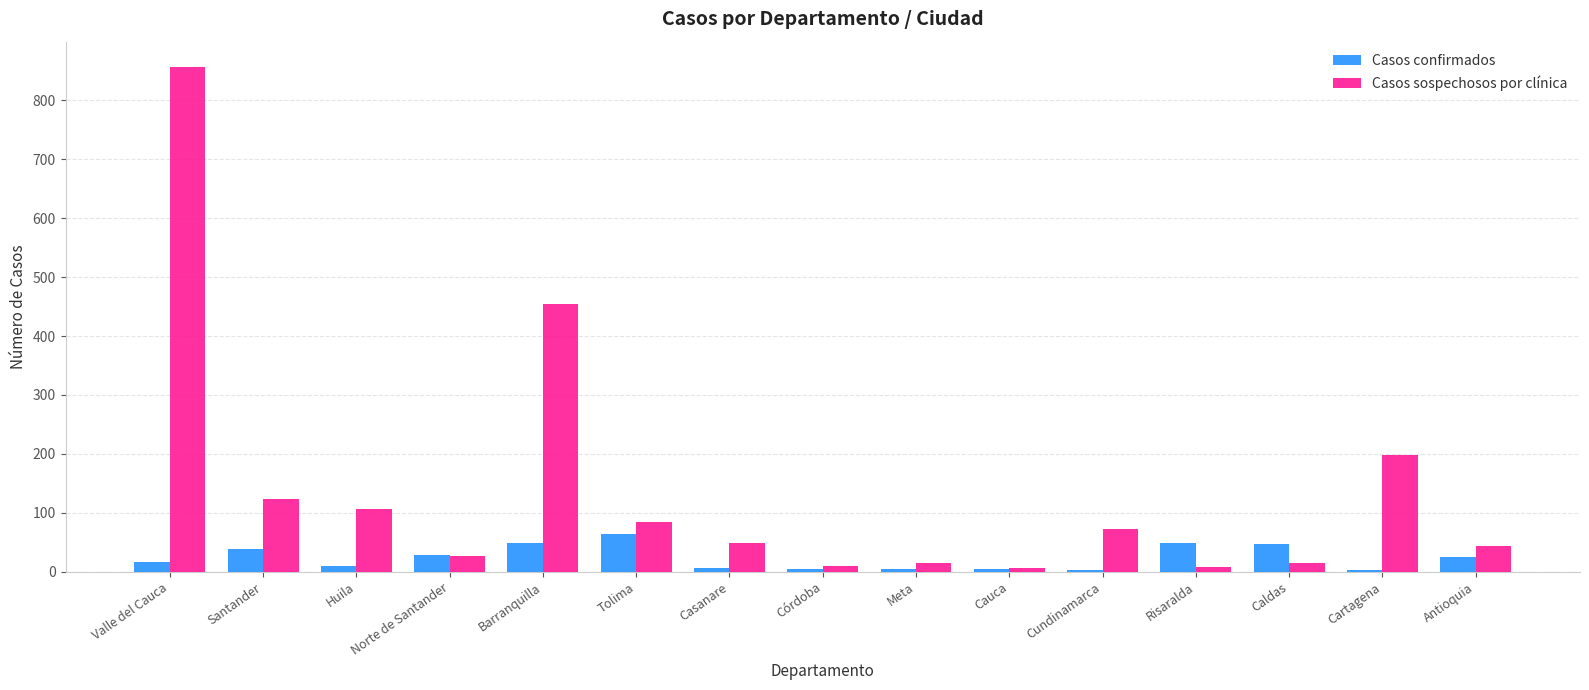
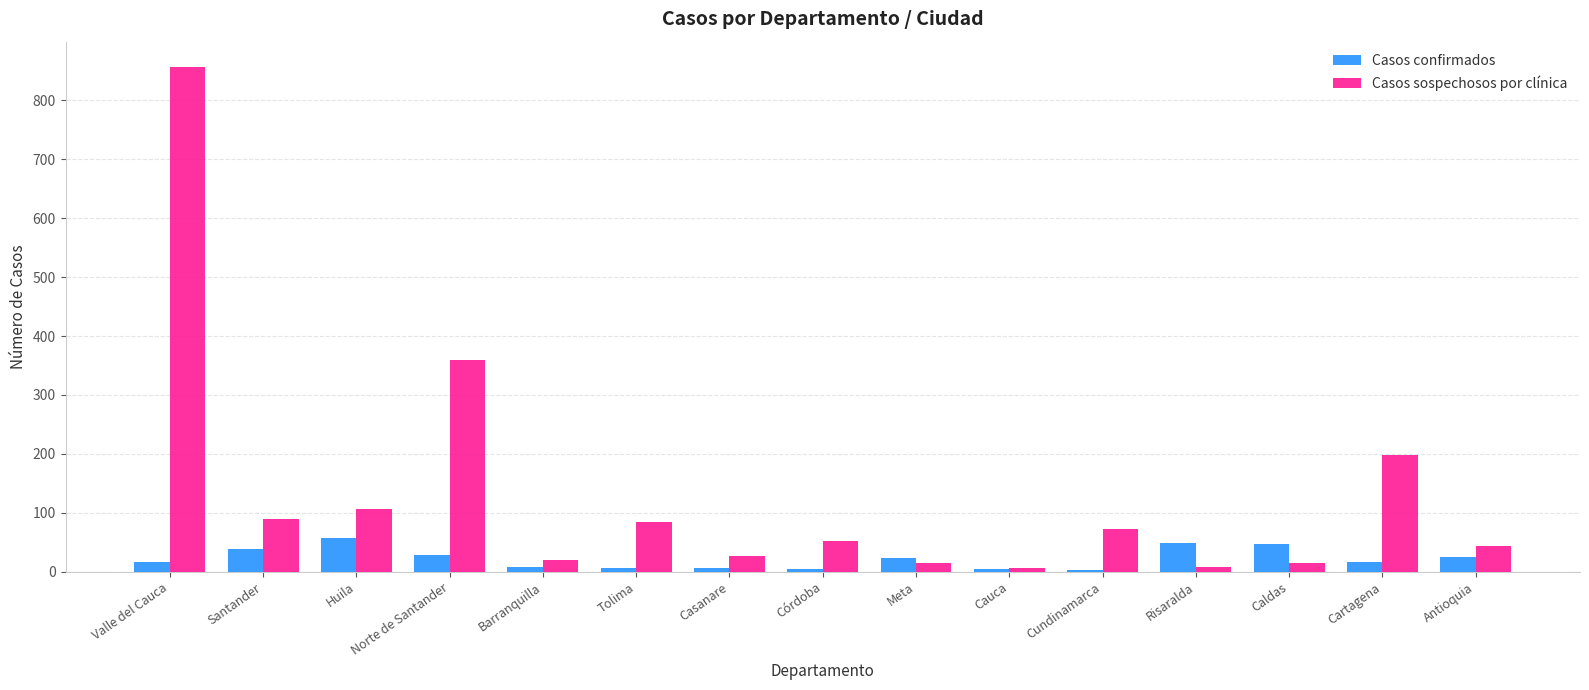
Casos sospechosos por clínica, Santander: 120 -> 90
Casos confirmados, Huila: 10 -> 60
Casos sospechosos por clínica, Norte de Santander: 30 -> 360
Casos confirmados, Barranquilla: 50 -> 10
Casos sospechosos por clínica, Barranquilla: 450 -> 20
Casos confirmados, Tolima: 60 -> 10
Casos sospechosos por clínica, Casanare: 50 -> 30
Casos sospechosos por clínica, Córdoba: 10 -> 50
Casos confirmados, Meta: 0 -> 20
Casos confirmados, Cartagena: 0 -> 20
